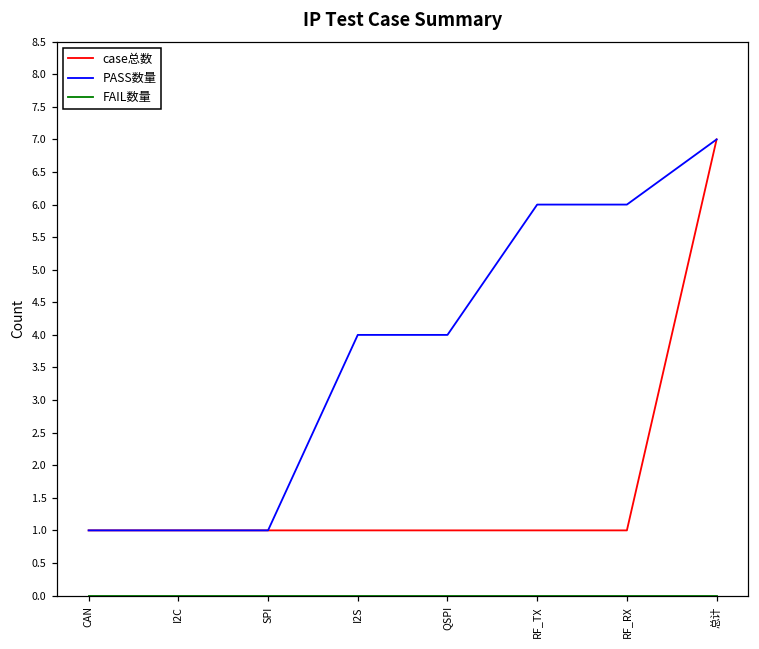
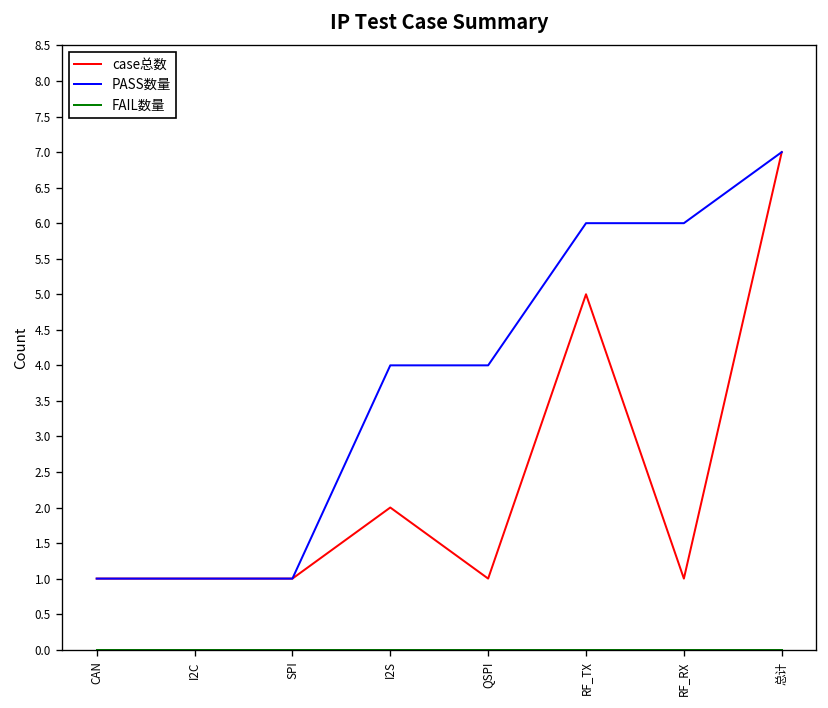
case总数, I2S: 1 -> 2
case总数, RF_TX: 1 -> 5
